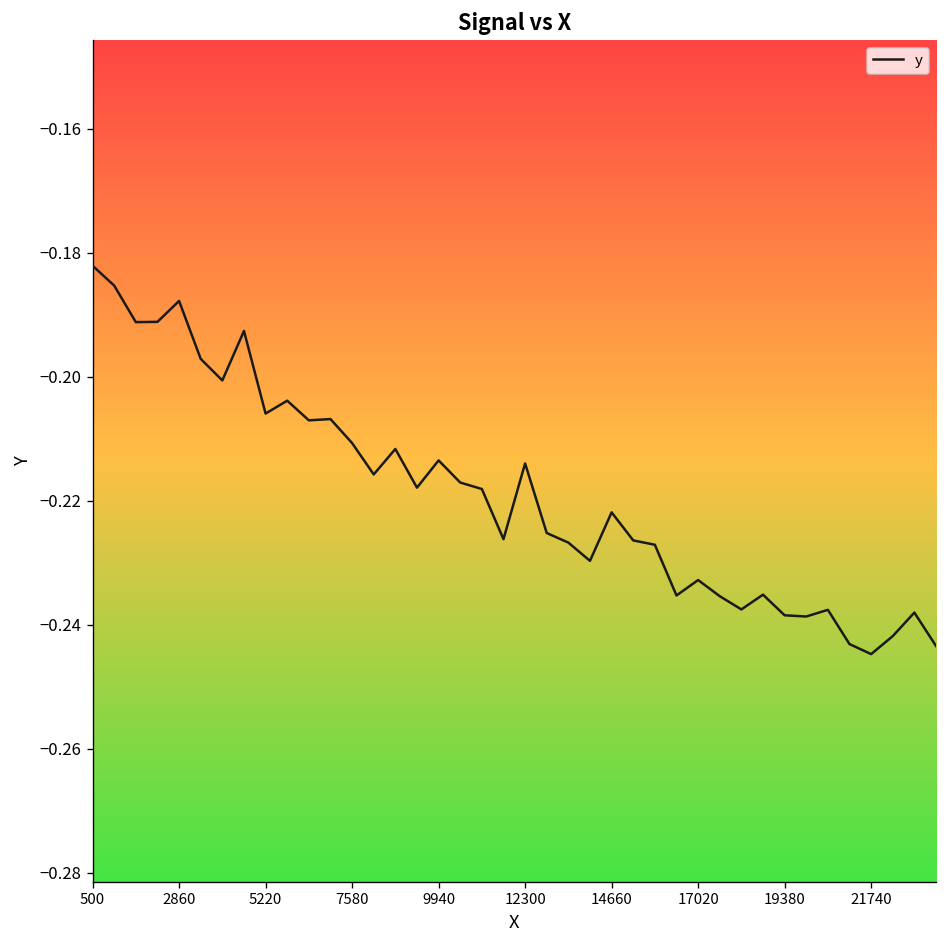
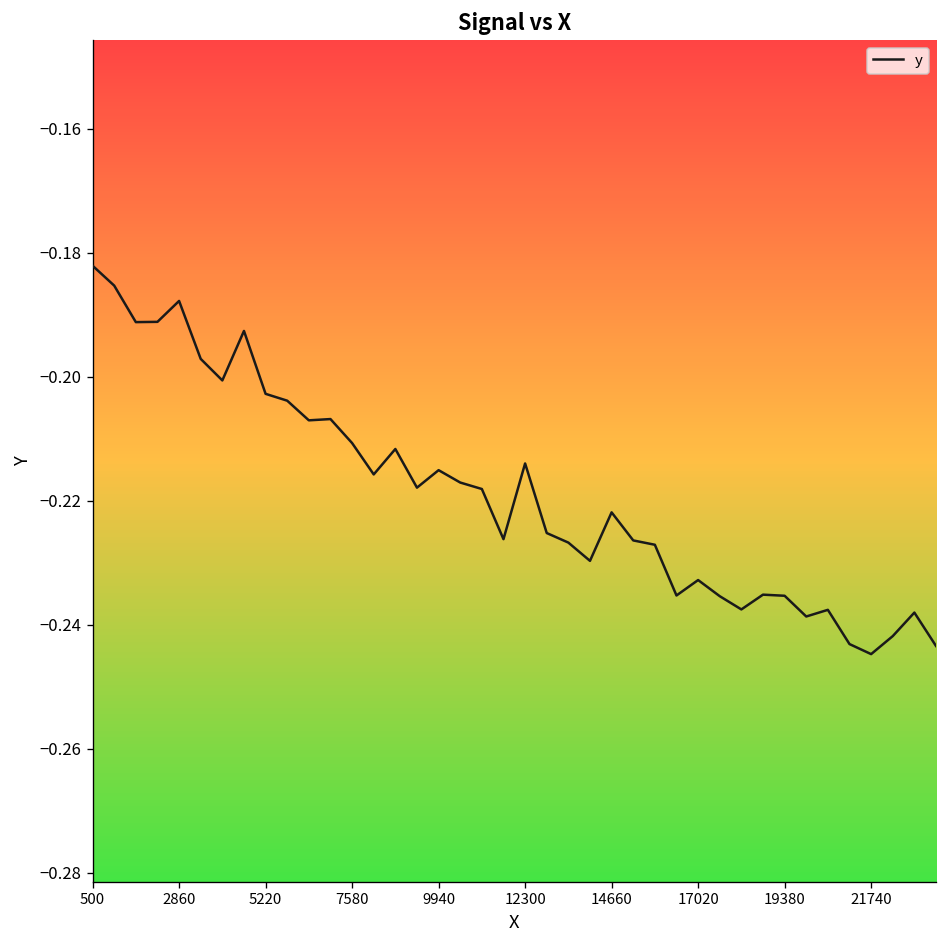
5220: -0.206 -> -0.203
9940: -0.213 -> -0.215
19380: -0.238 -> -0.235
